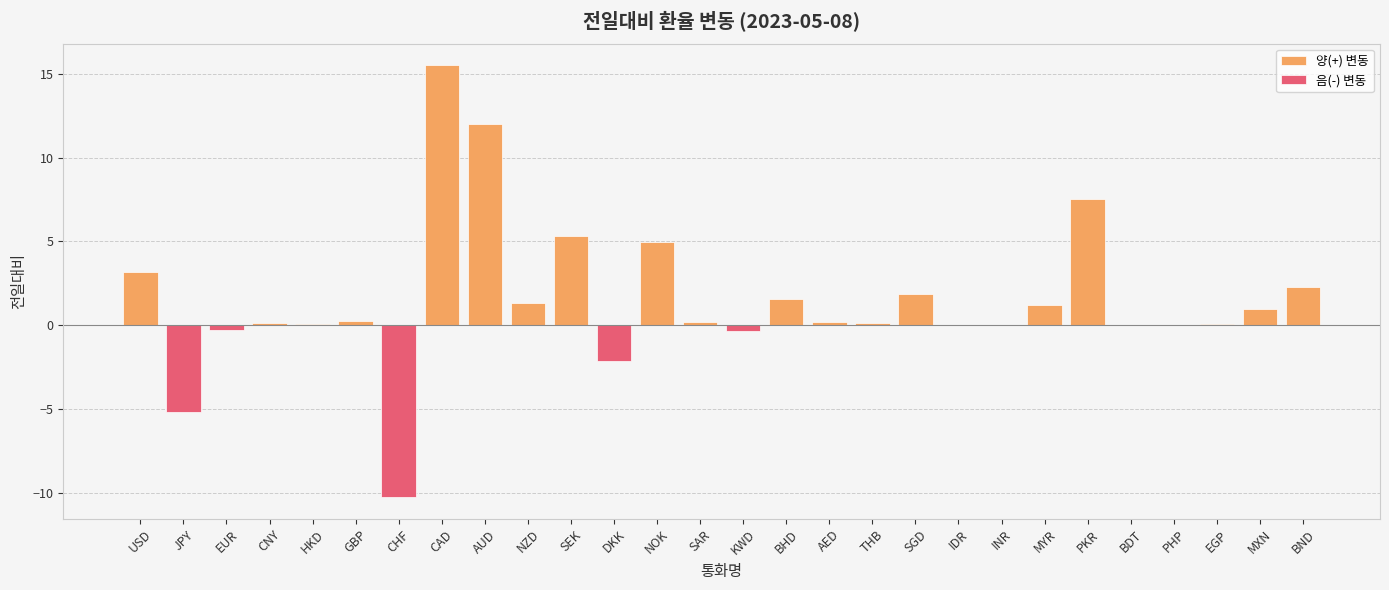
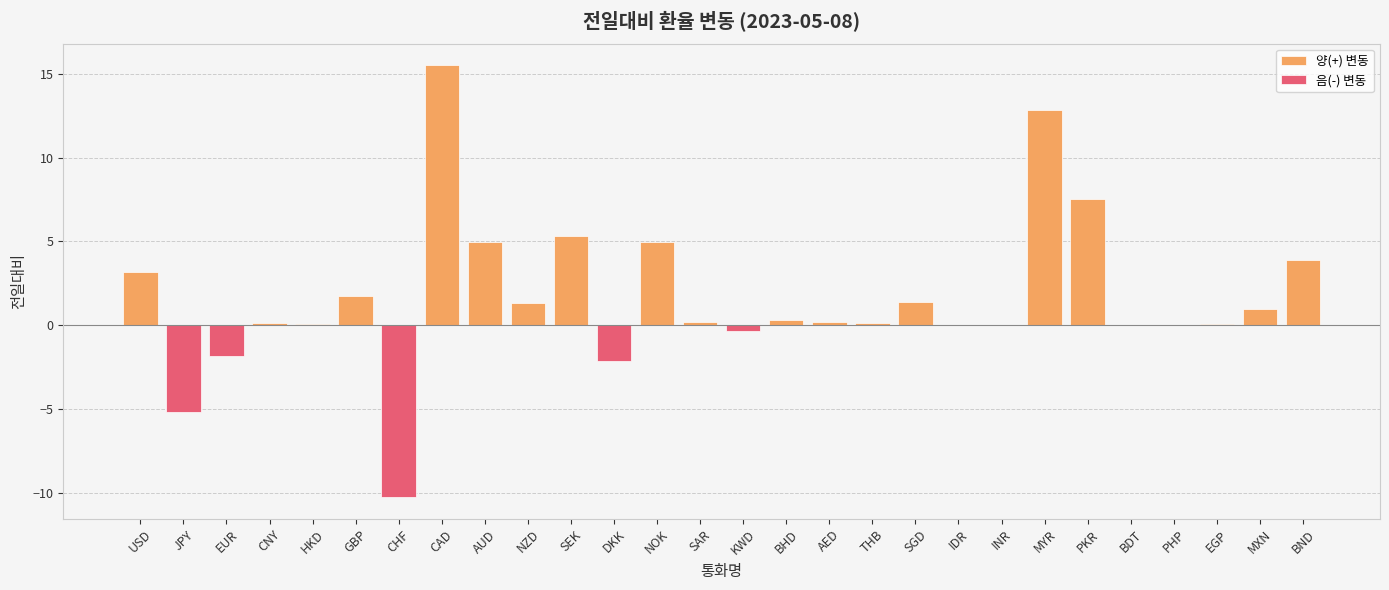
음(-) 변동, EUR: -0.3 -> -1.8
양(+) 변동, GBP: 0.3 -> 1.8
양(+) 변동, AUD: 12.0 -> 5.0
양(+) 변동, BHD: 1.6 -> 0.3
양(+) 변동, SGD: 1.8 -> 1.4
양(+) 변동, MYR: 1.2 -> 12.8
양(+) 변동, BND: 2.3 -> 3.9
